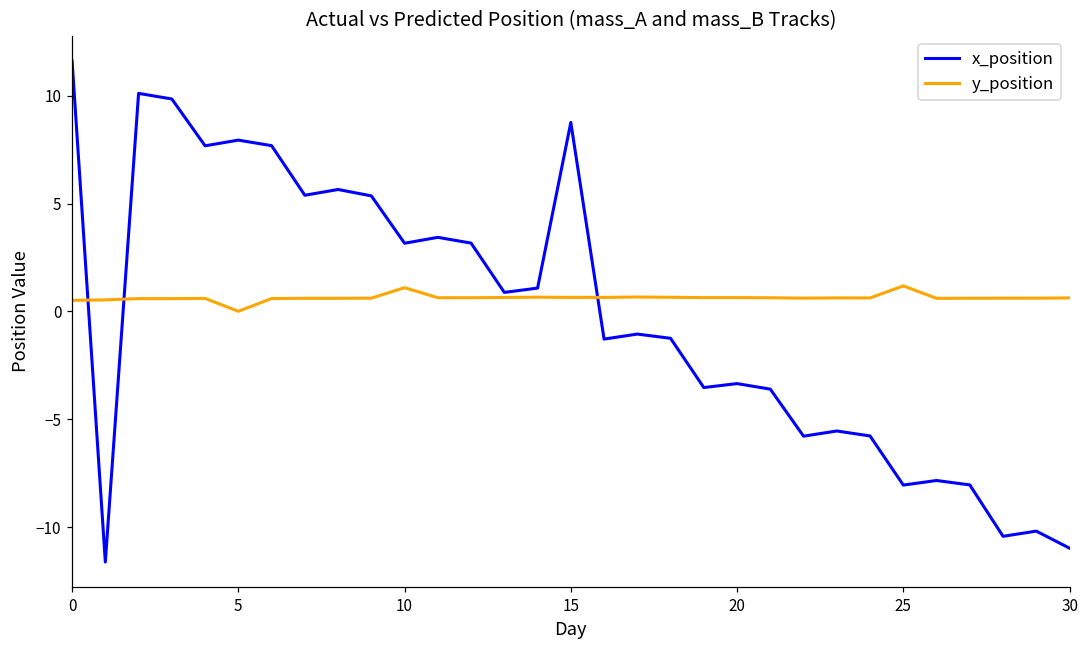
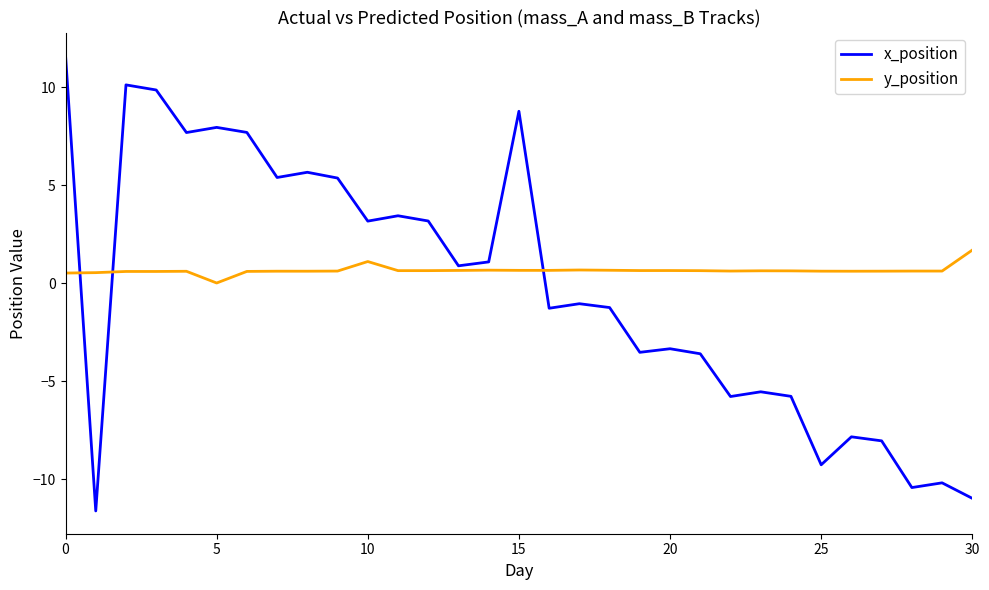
x_position, 25: -8.1 -> -9.3
y_position, 25: 1.2 -> 0.6
y_position, 30: 0.6 -> 1.7
